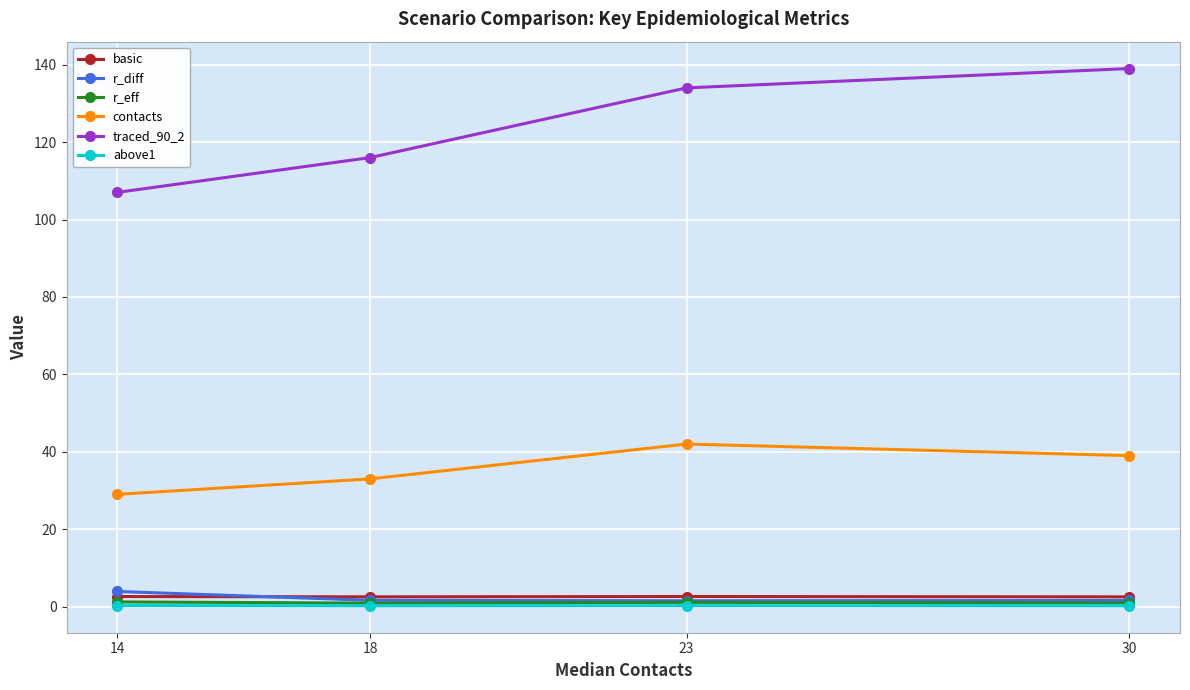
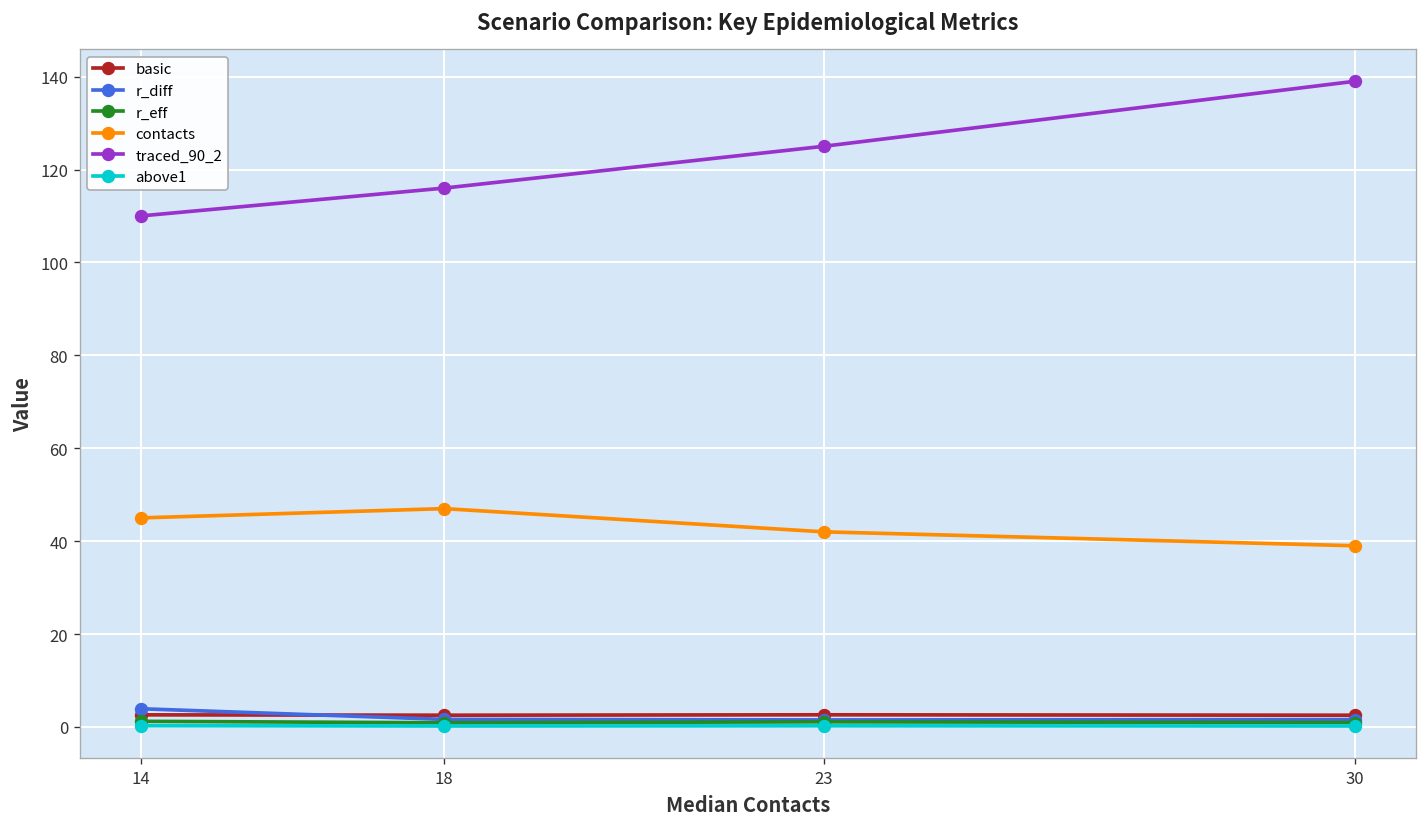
contacts, 14: 29 -> 45
traced_90_2, 14: 107 -> 110
contacts, 18: 33 -> 47
traced_90_2, 23: 134 -> 125
